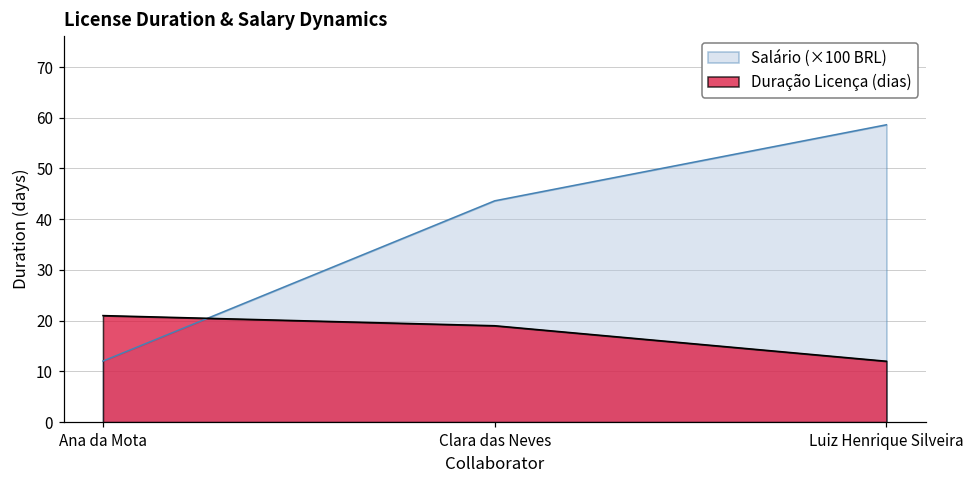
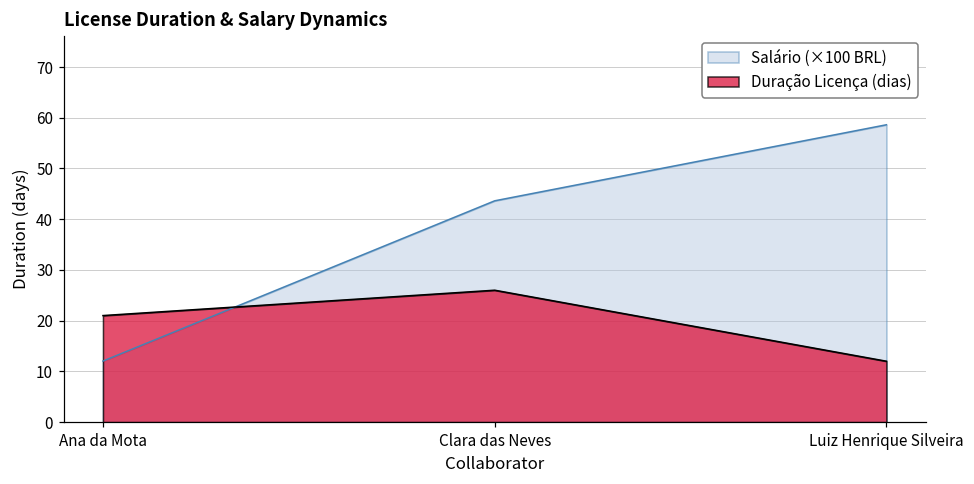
Duração Licença (dias), Clara das Neves: 19 -> 26
